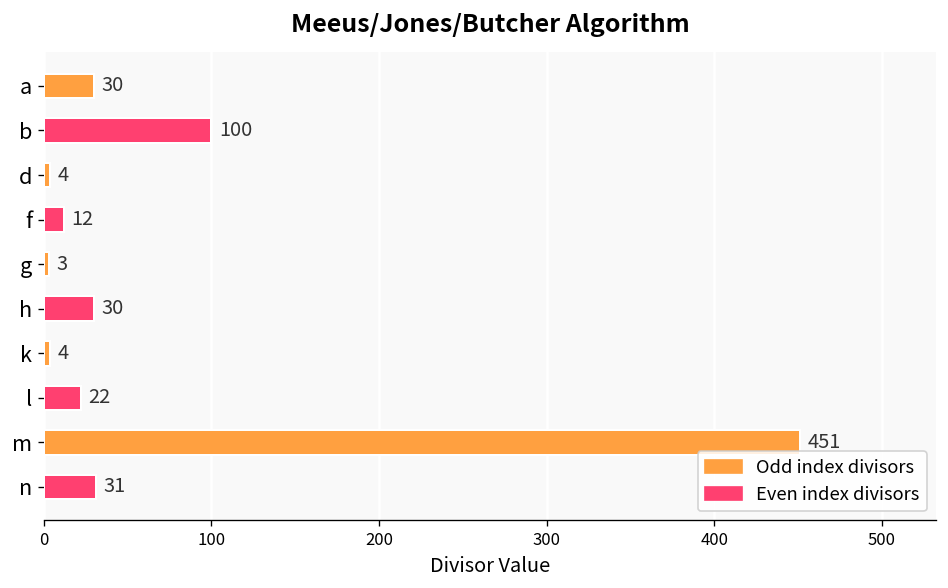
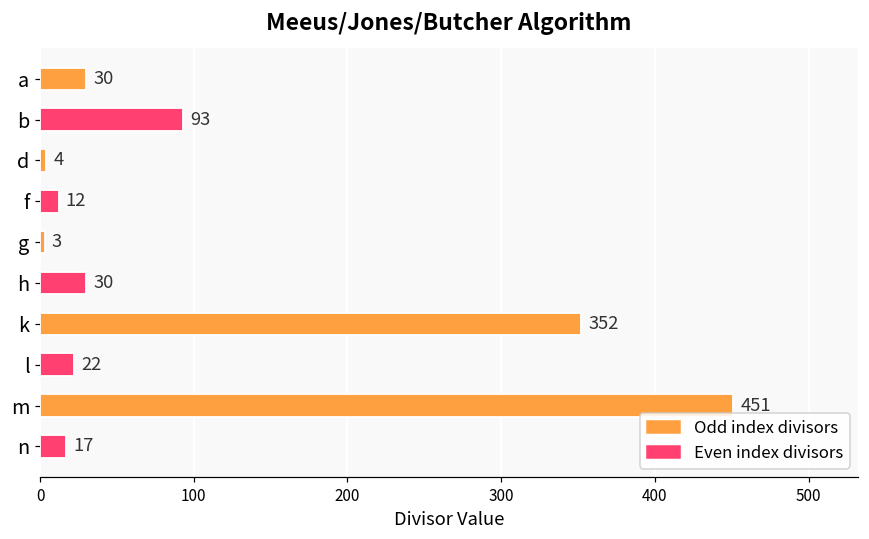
b: 100 -> 93
k: 4 -> 352
n: 31 -> 17
